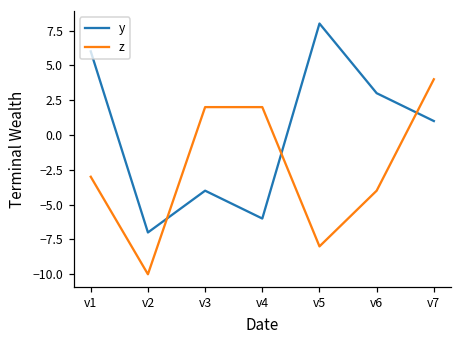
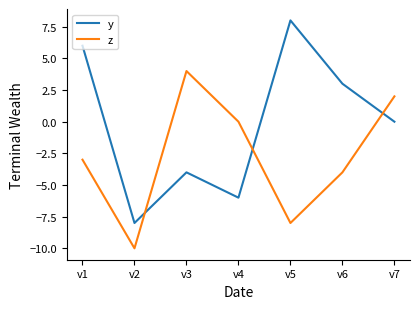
y, v2: -7 -> -8
z, v3: 2 -> 4
z, v4: 2 -> 0
y, v7: 1 -> 0
z, v7: 4 -> 2
